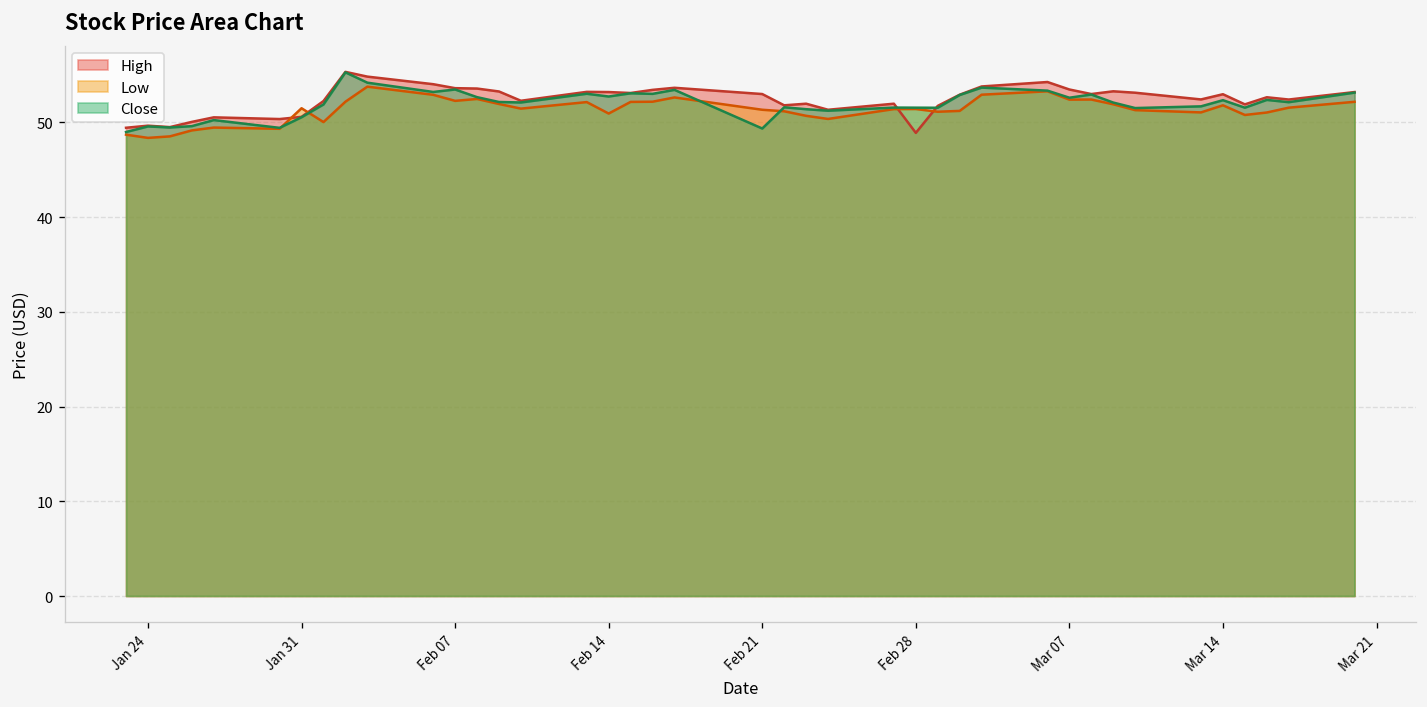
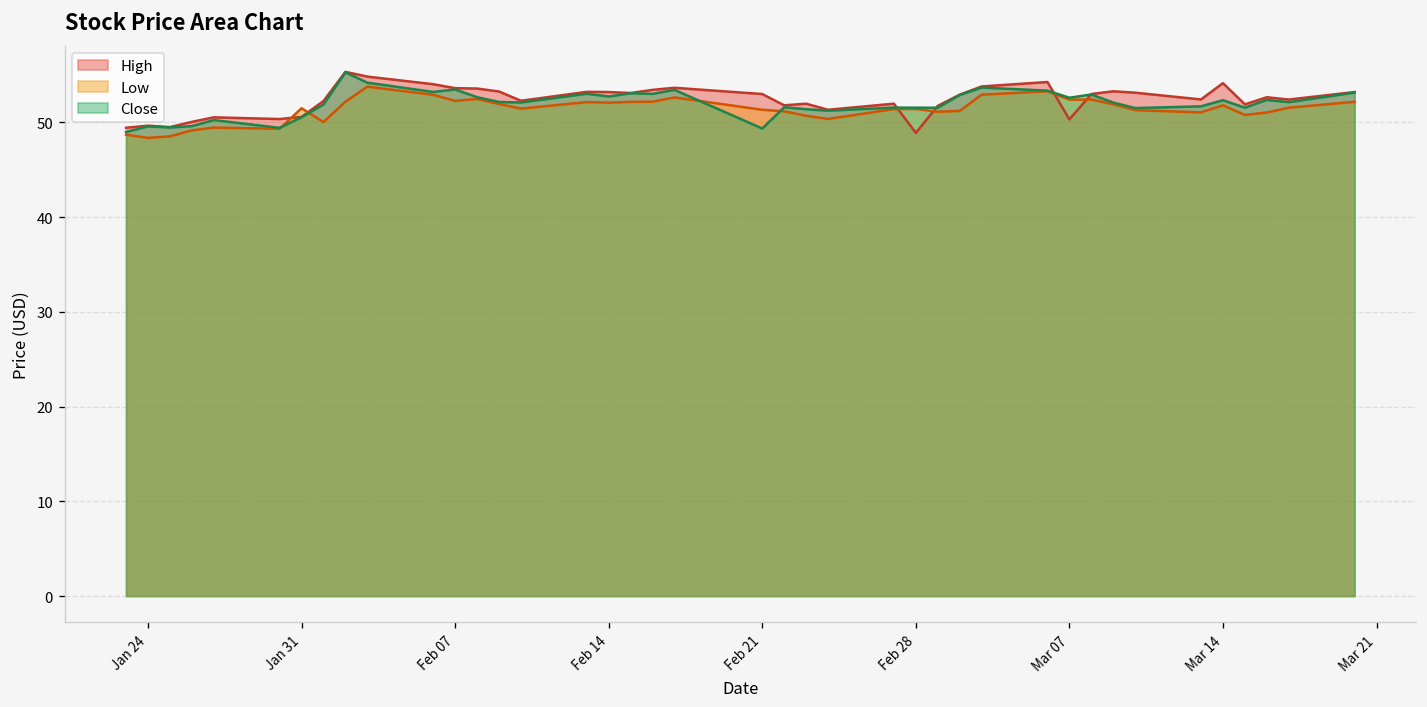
Low, Feb 14: 51 -> 52
High, Mar 07: 53 -> 50
High, Mar 14: 53 -> 54
